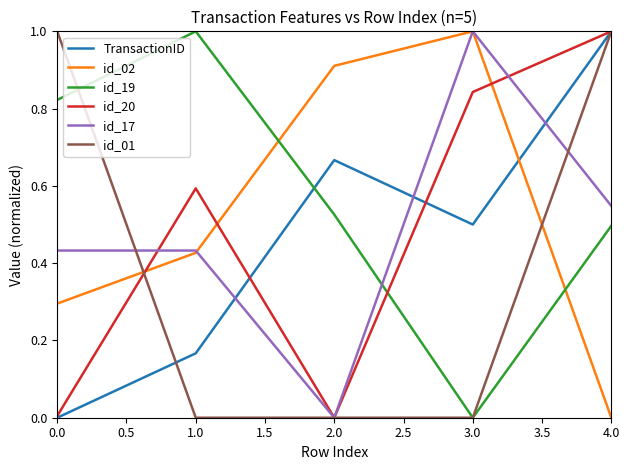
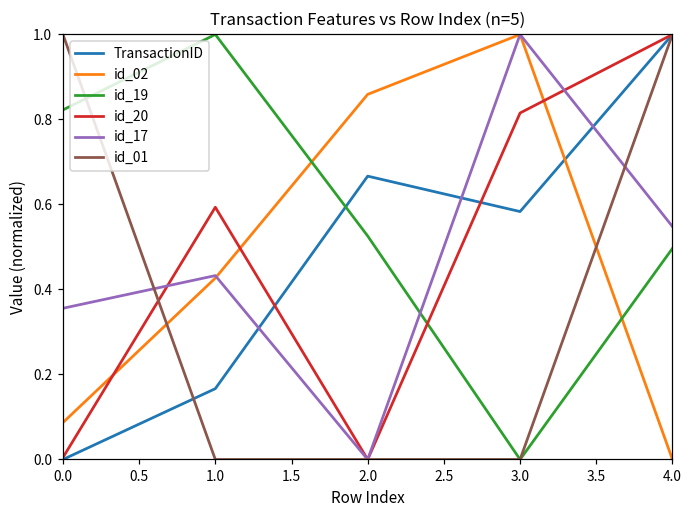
id_02, 0.0: 0.30 -> 0.09
id_17, 0.0: 0.43 -> 0.36
id_02, 2.0: 0.91 -> 0.86
TransactionID, 3.0: 0.50 -> 0.58
id_20, 3.0: 0.84 -> 0.82
